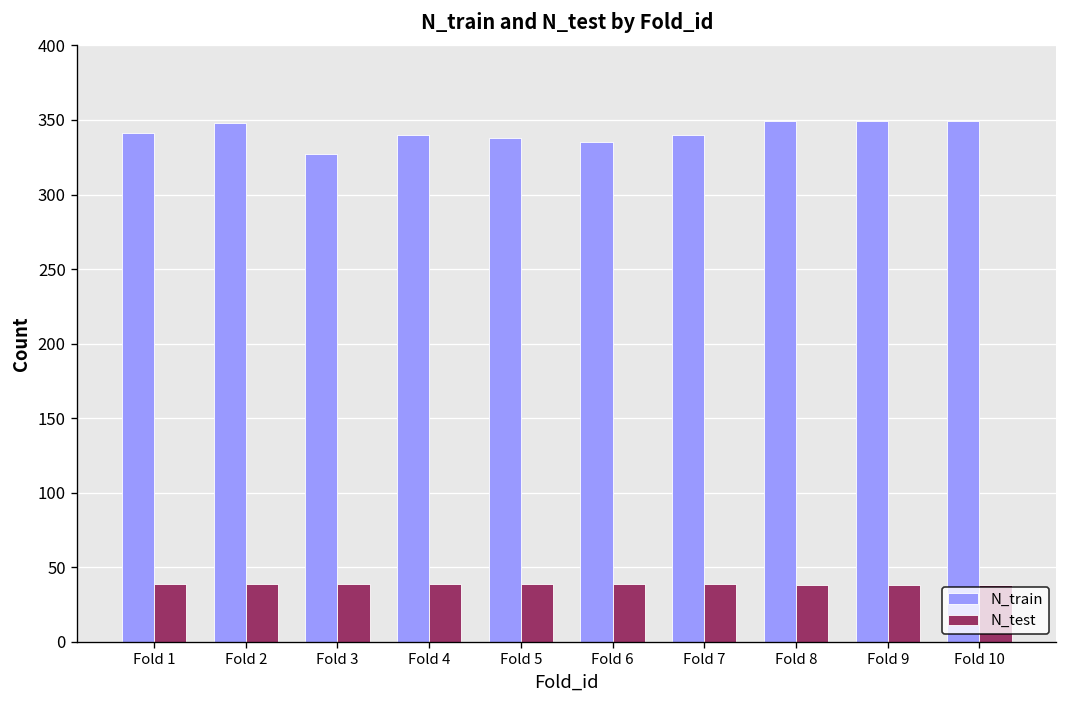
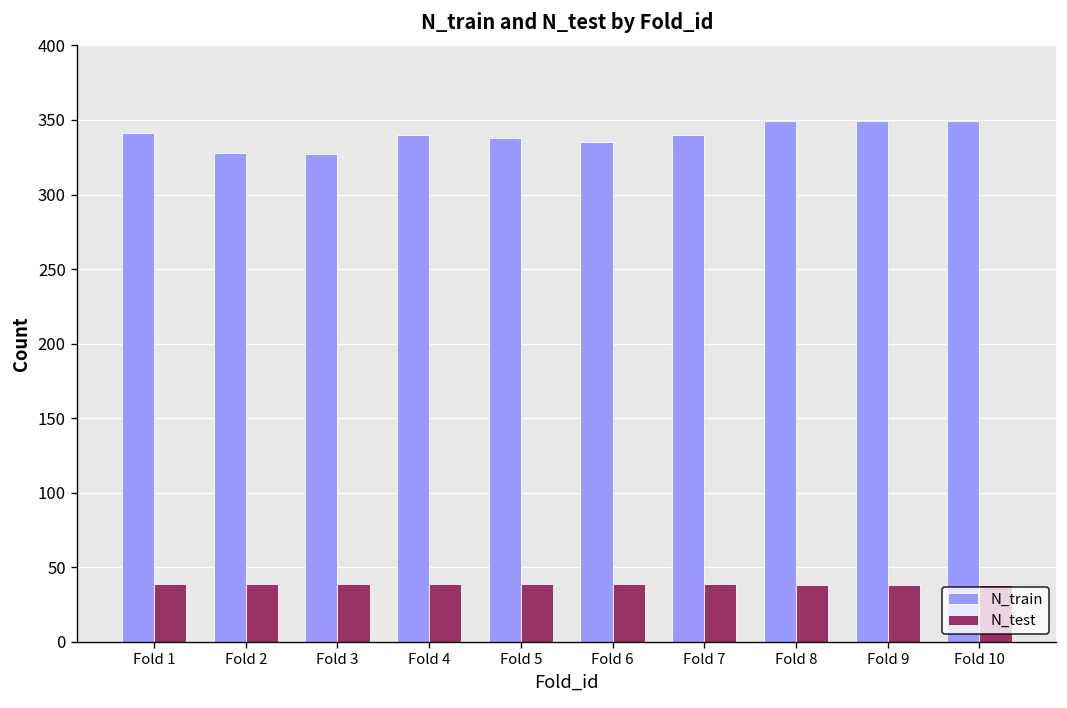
N_train, Fold 2: 348 -> 328
